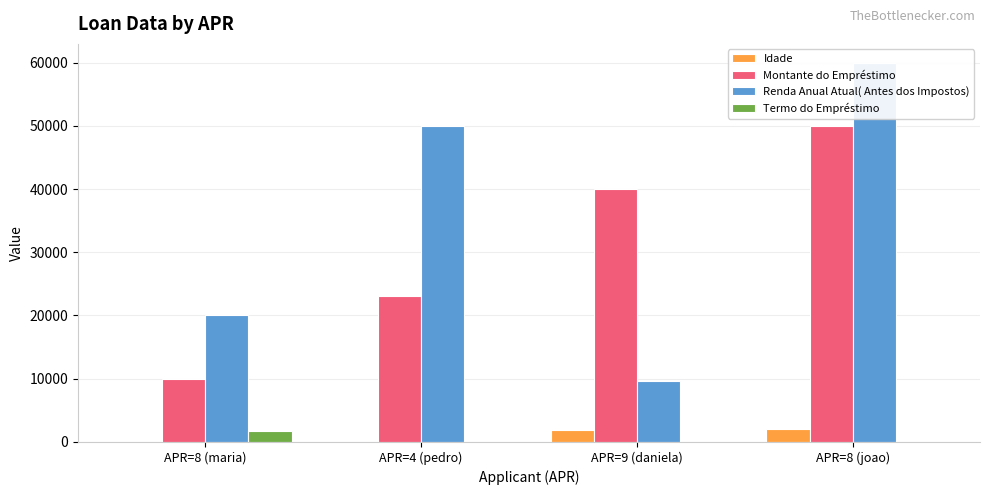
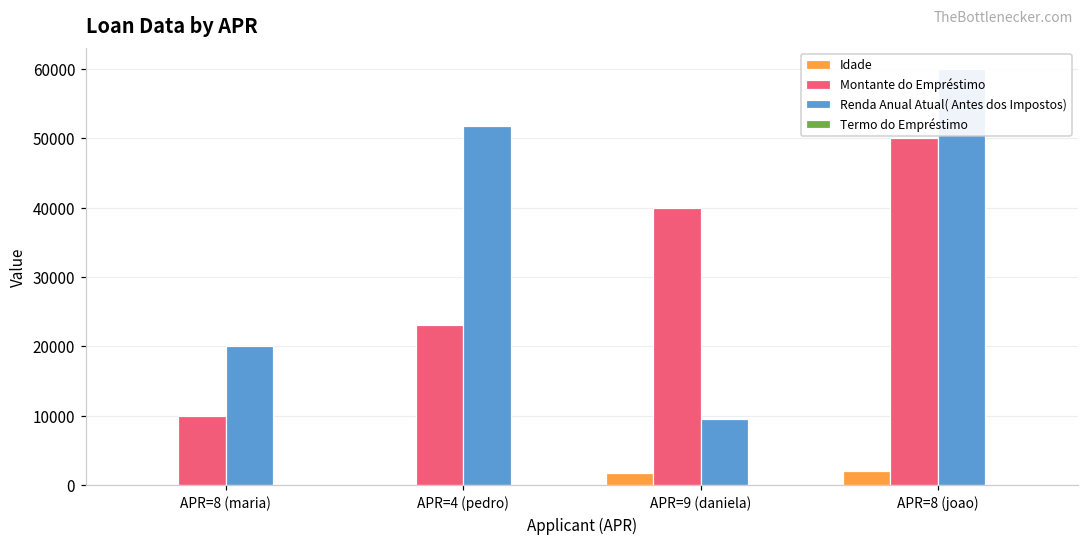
Termo do Empréstimo, APR=8 (maria): 2000 -> 0
Renda Anual Atual( Antes dos Impostos), APR=4 (pedro): 50000 -> 52000
